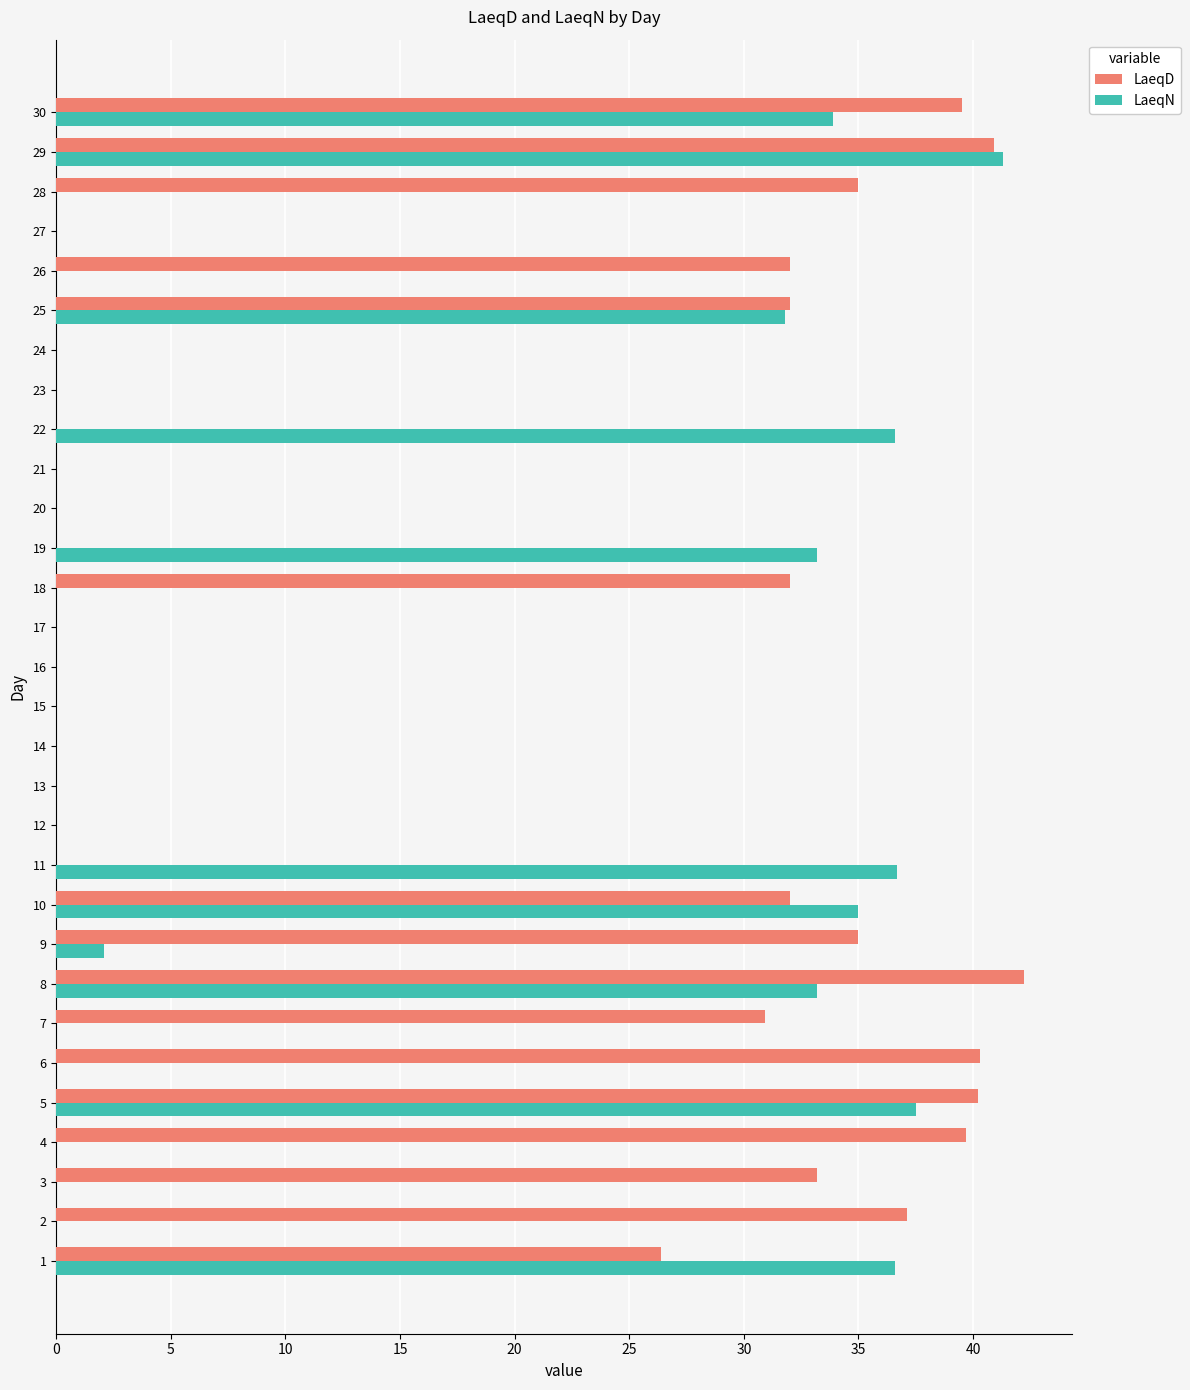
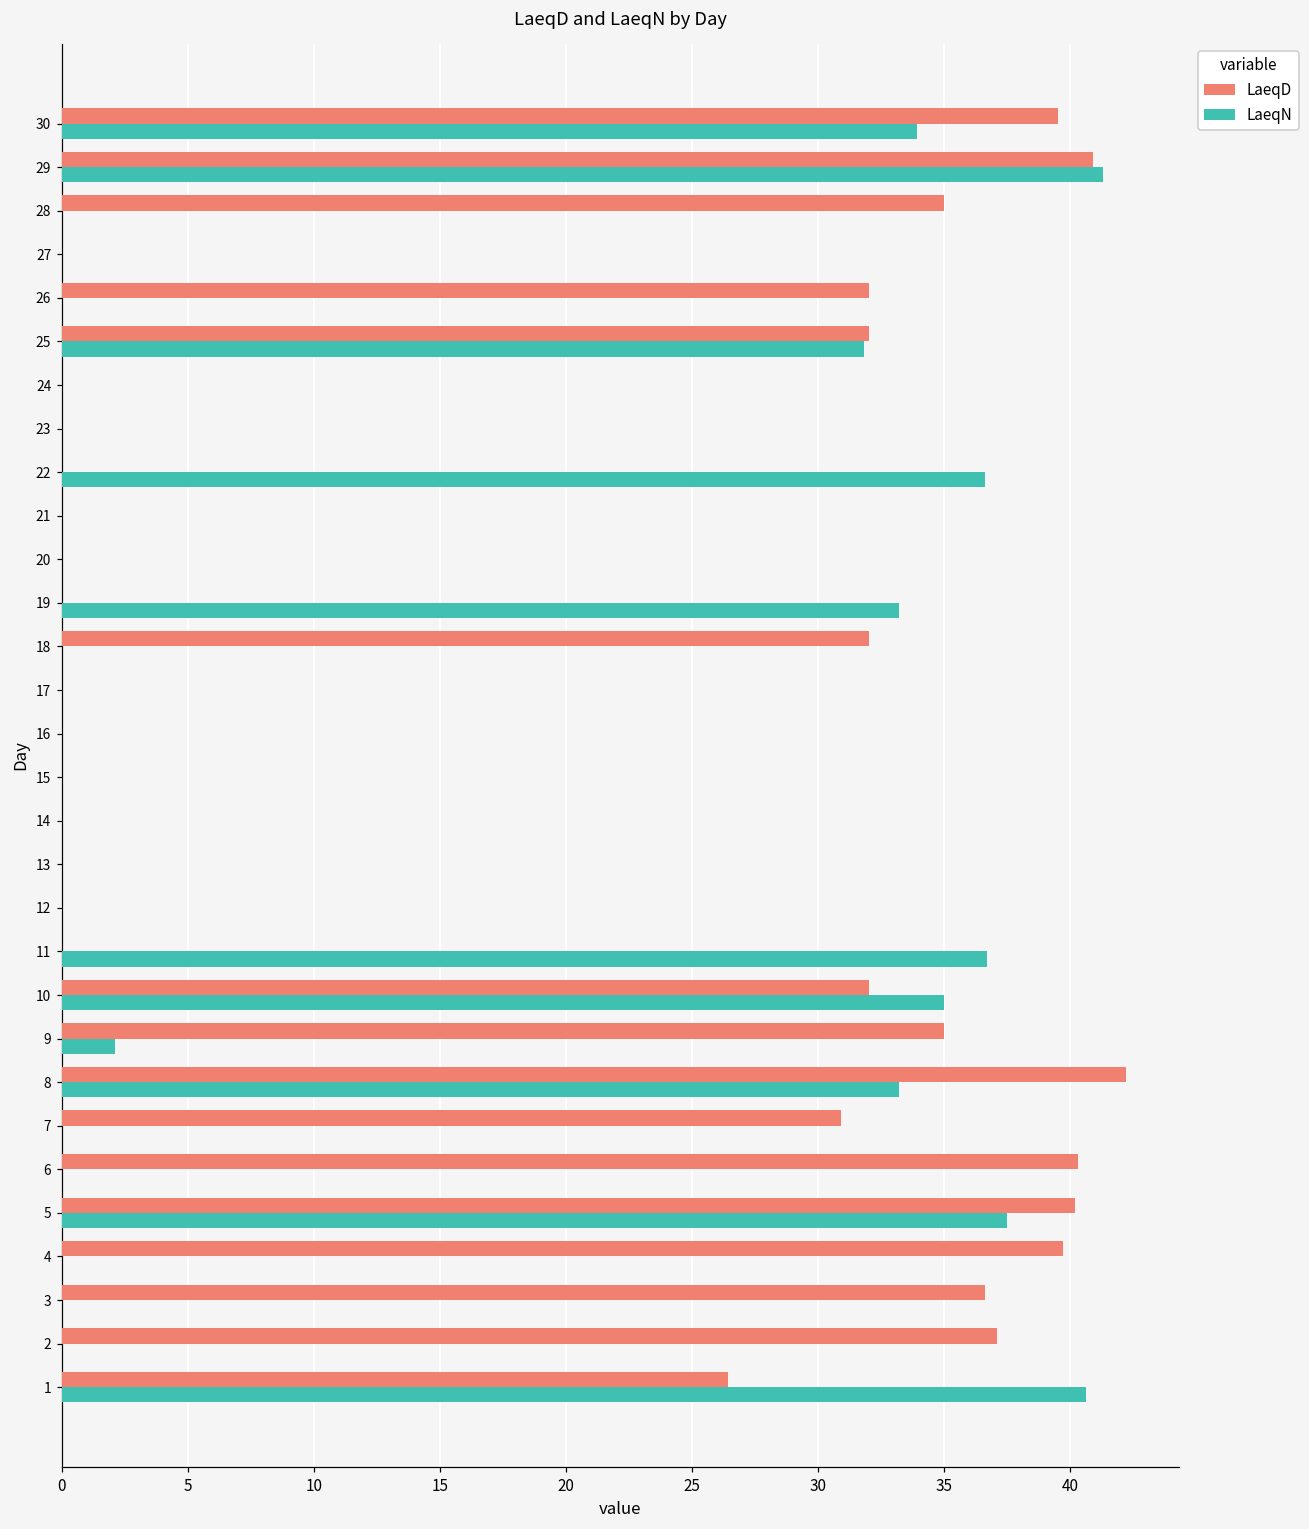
LaeqD, 3: 33.2 -> 36.6
LaeqN, 1: 36.6 -> 40.6
